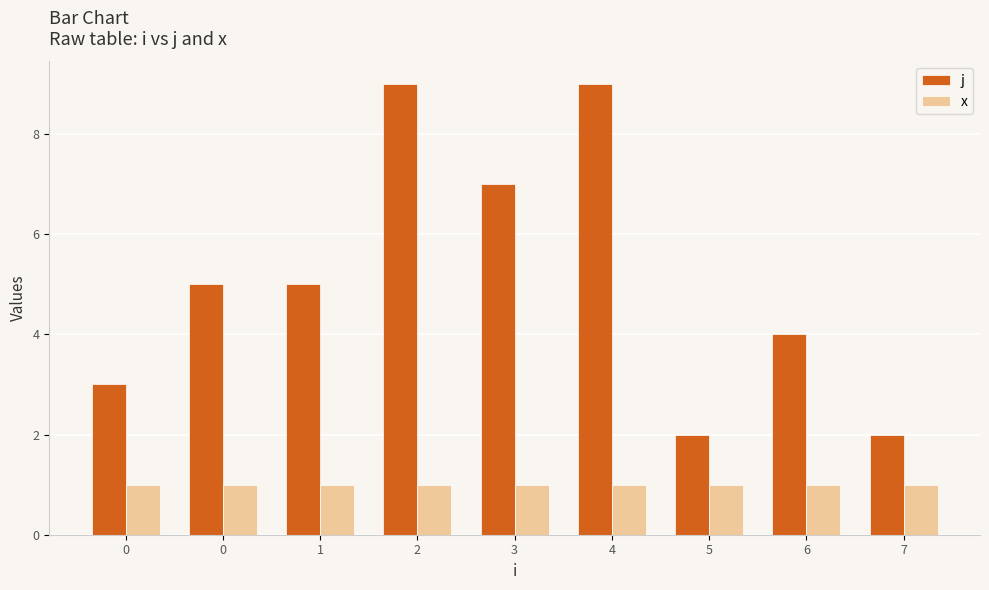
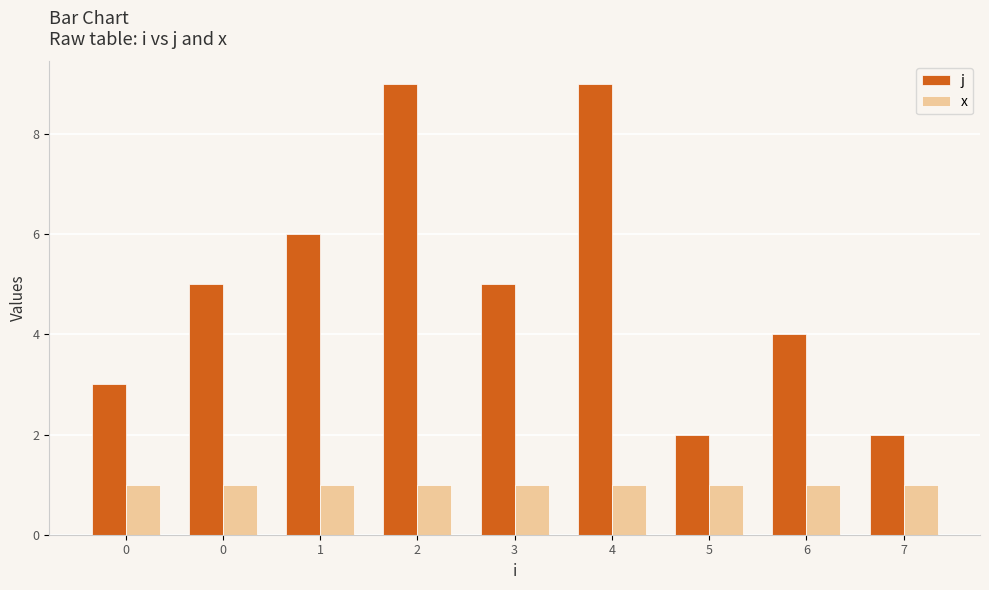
j, 1: 5 -> 6
j, 3: 7 -> 5
